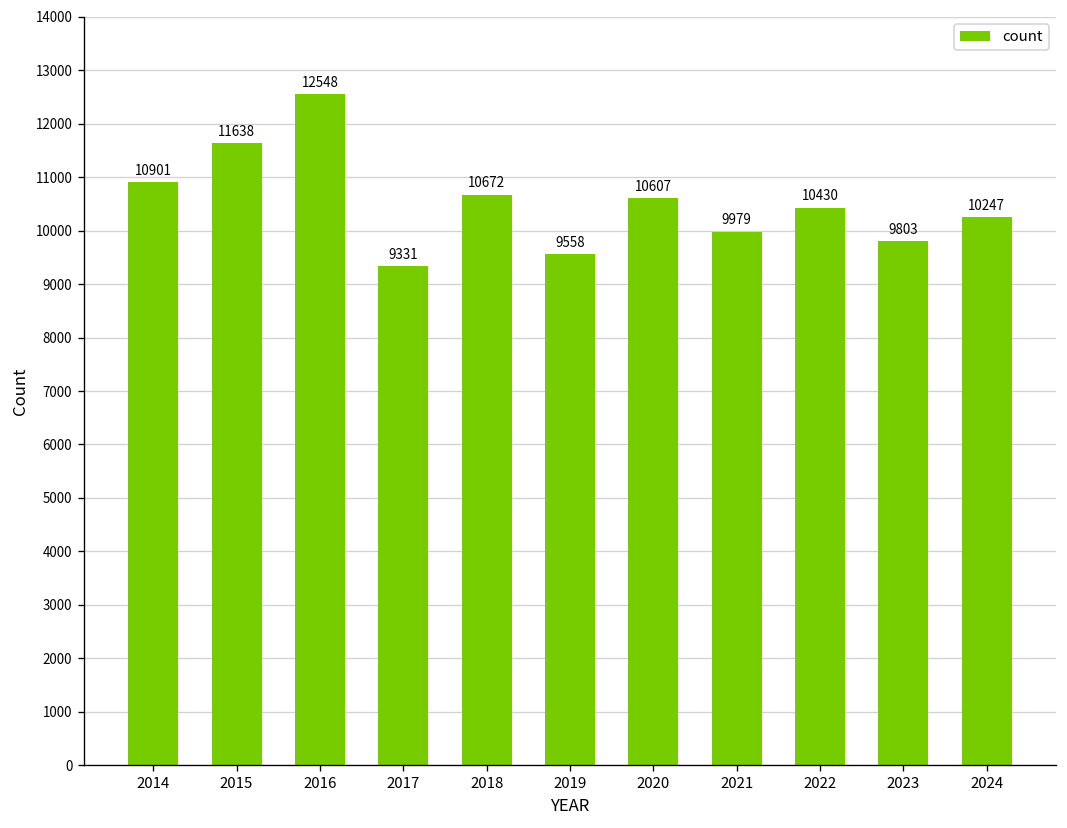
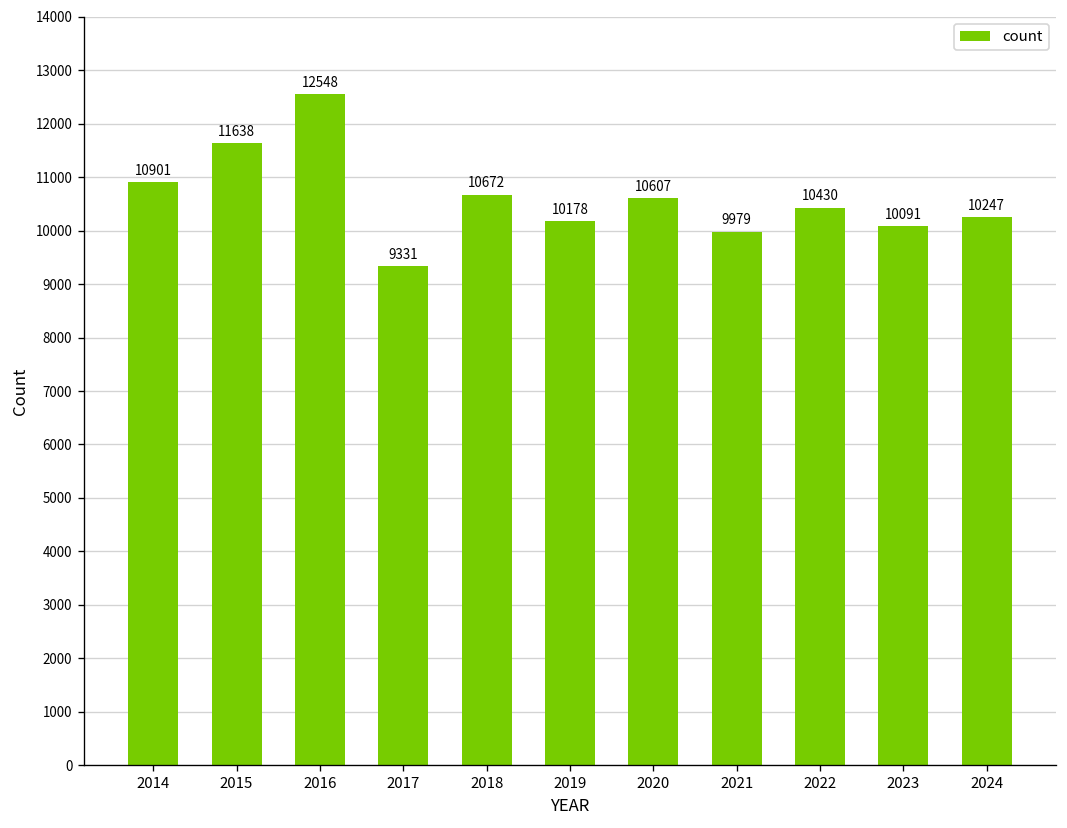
2019: 9558 -> 10178
2023: 9803 -> 10091
